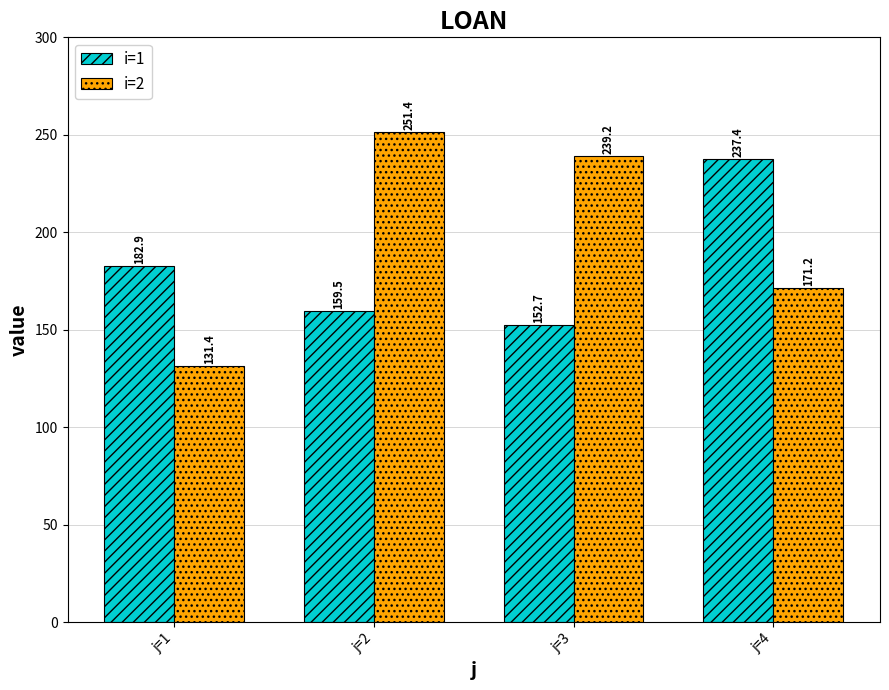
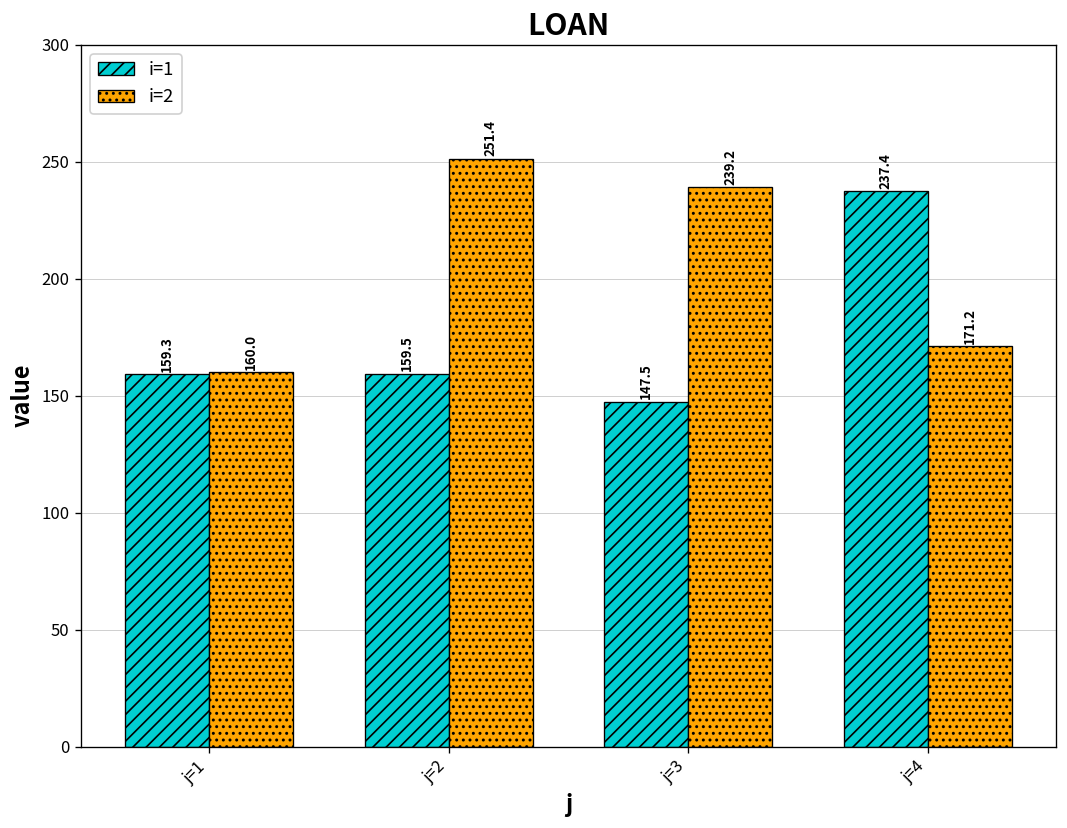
i=1, j=1: 182.9 -> 159.3
i=2, j=1: 131.4 -> 160.0
i=1, j=3: 152.7 -> 147.5
